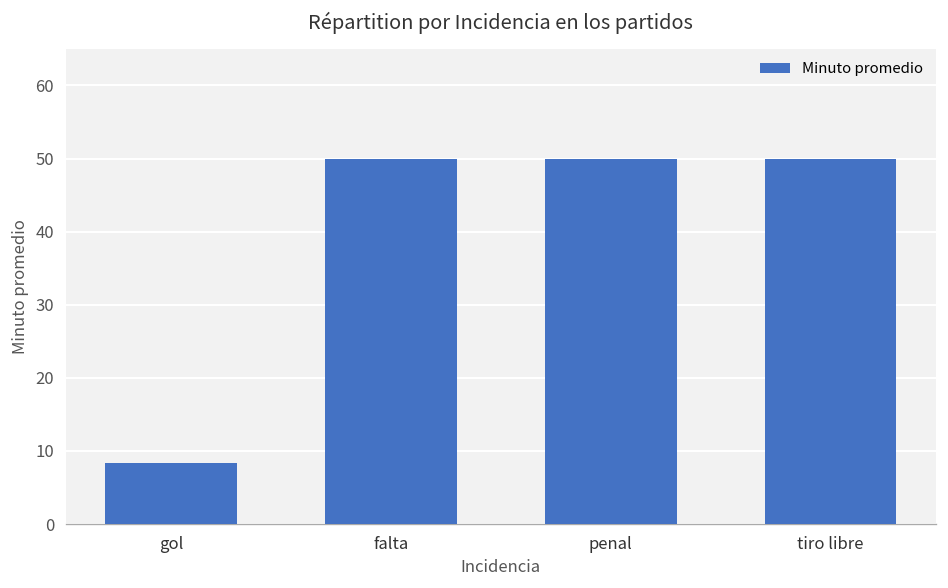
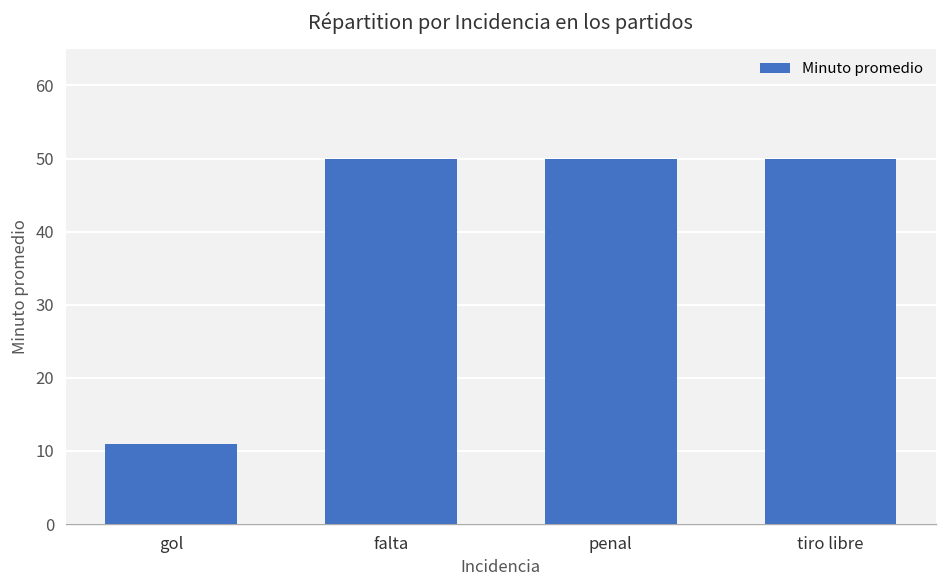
gol: 8 -> 11
